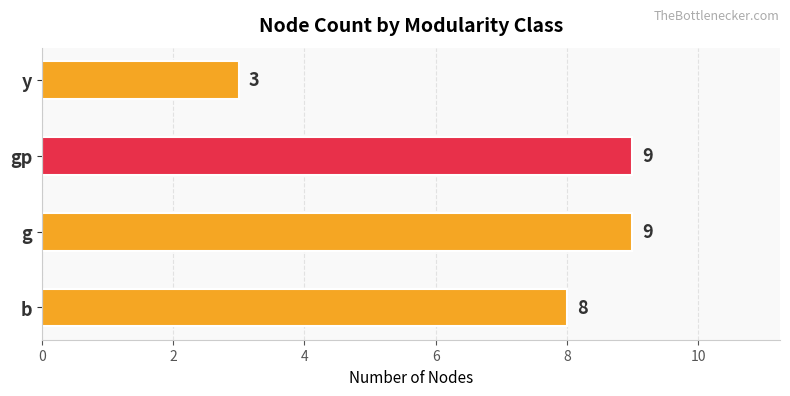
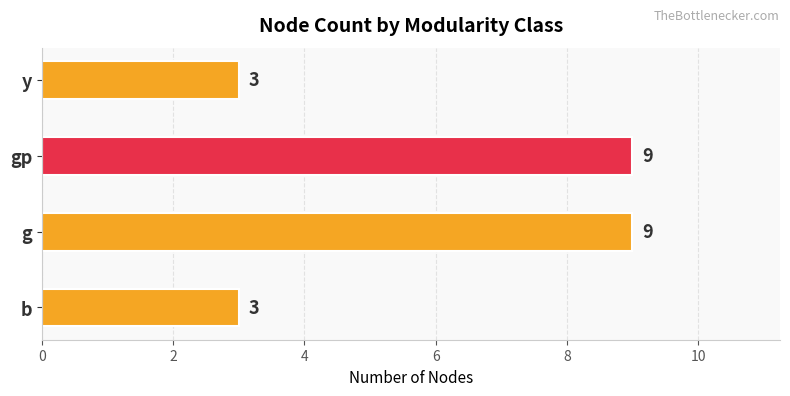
b: 8 -> 3
